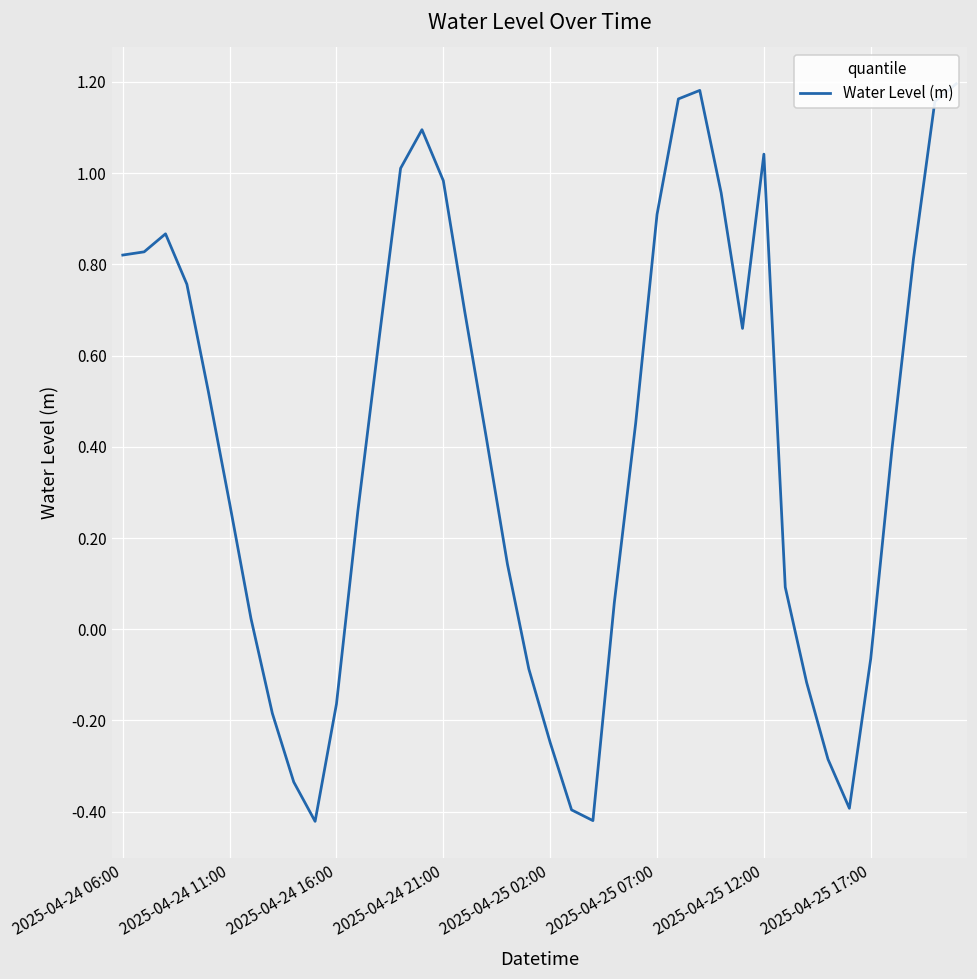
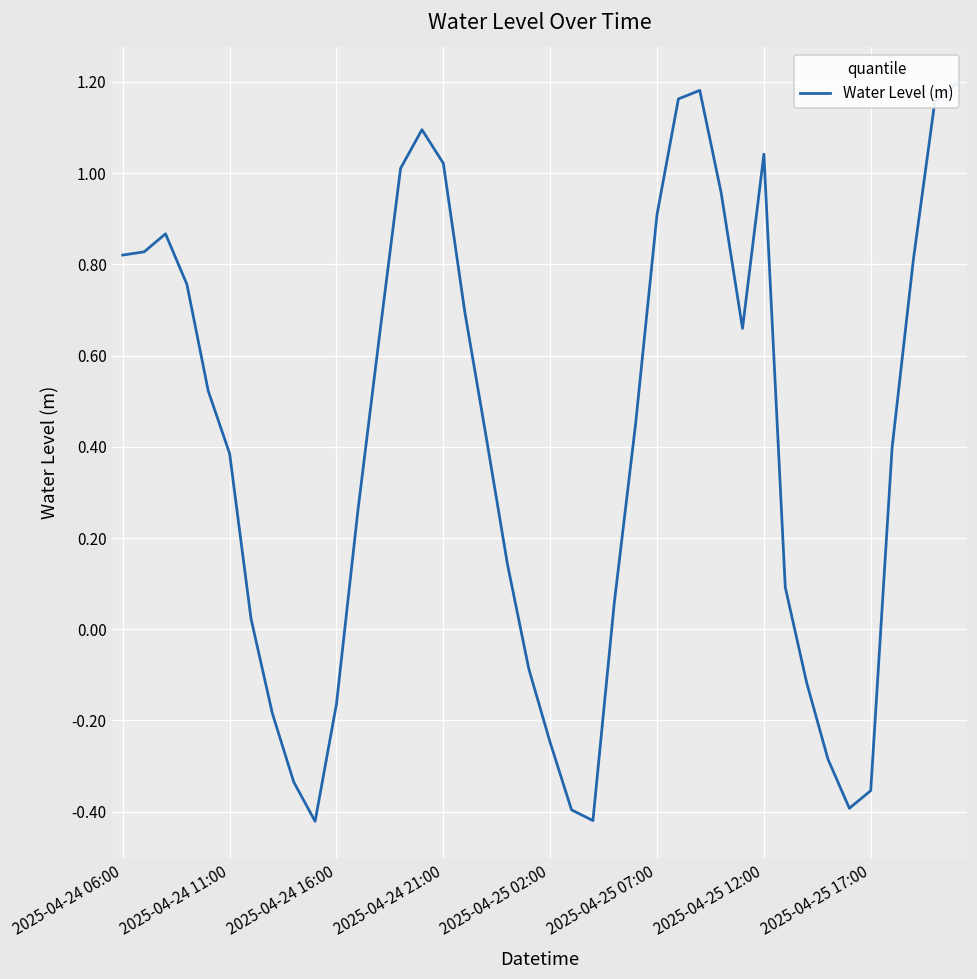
2025-04-24 11:00: 0.28 -> 0.39
2025-04-24 21:00: 0.98 -> 1.02
2025-04-25 17:00: -0.06 -> -0.35
